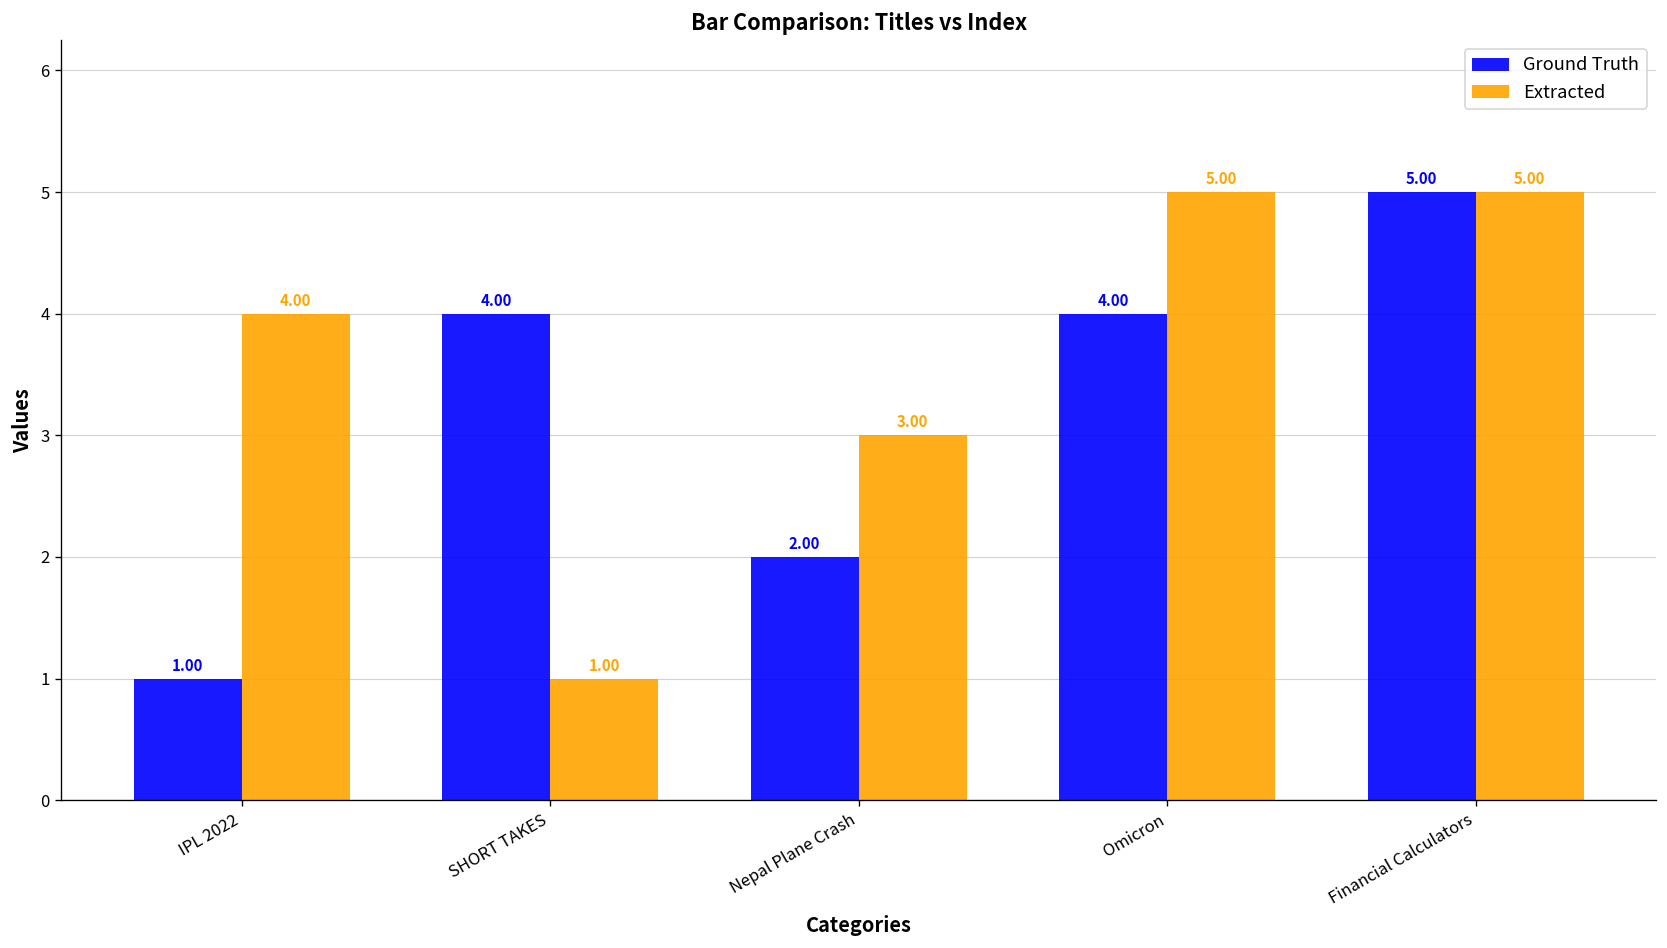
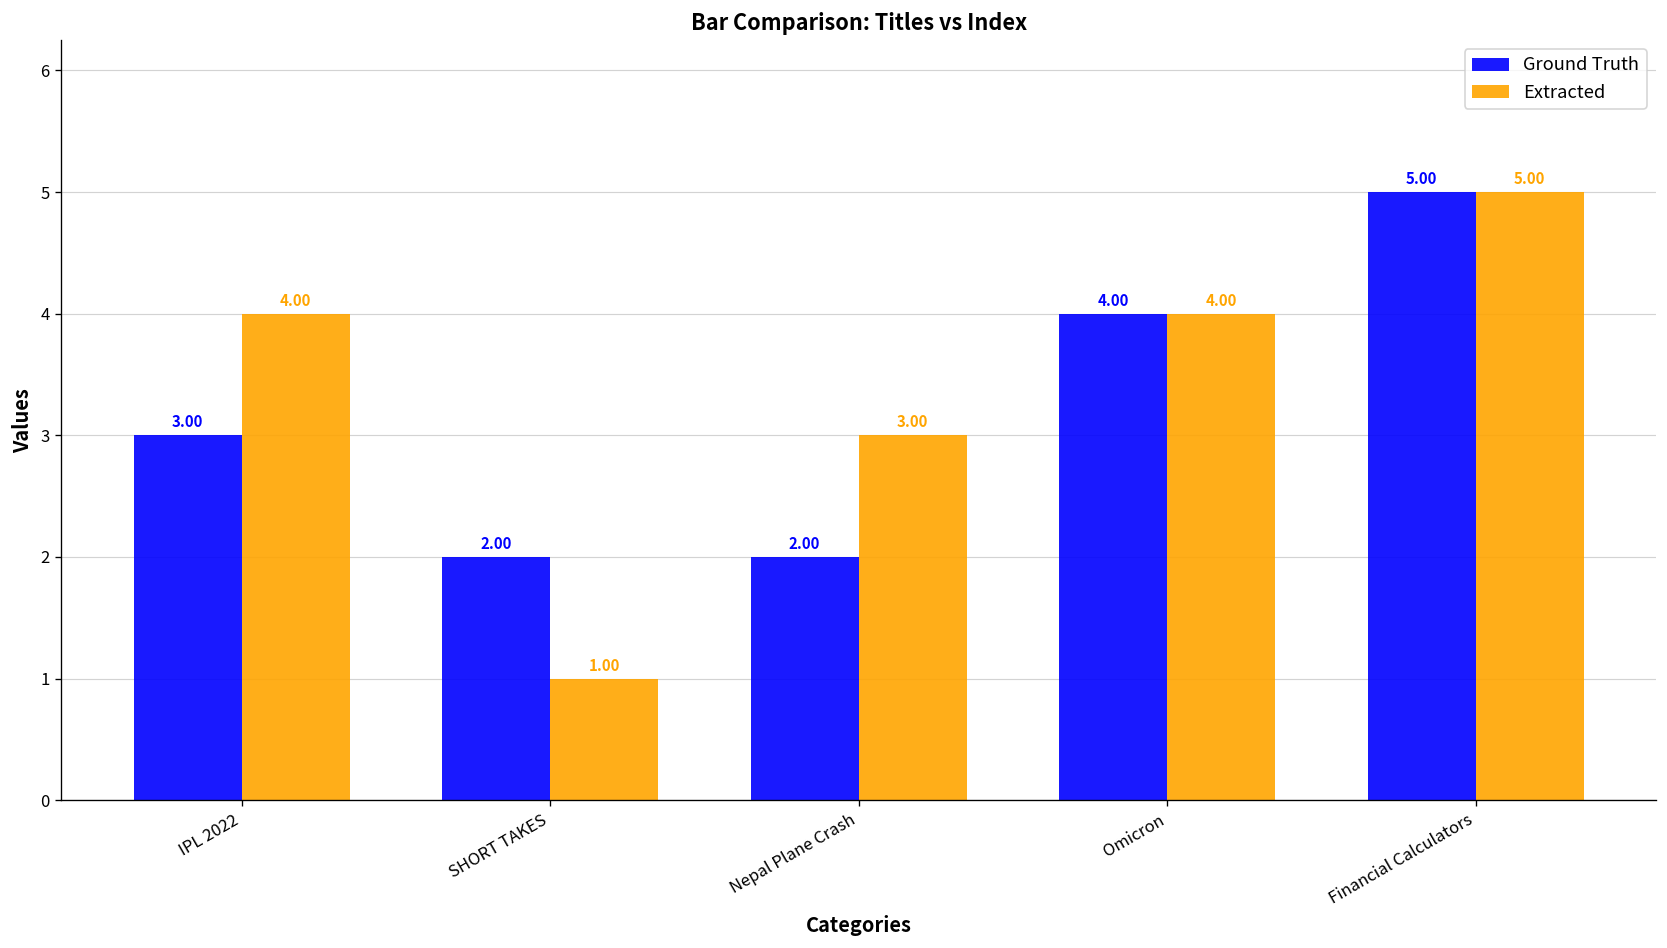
Ground Truth, IPL 2022: 1.00 -> 3.00
Ground Truth, SHORT TAKES: 4.00 -> 2.00
Extracted, Omicron: 5.00 -> 4.00
